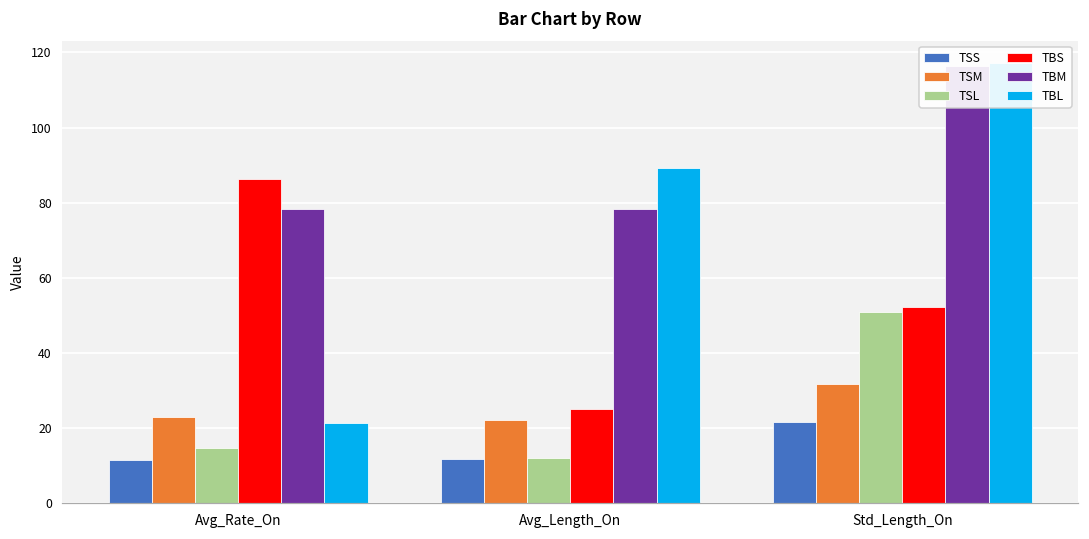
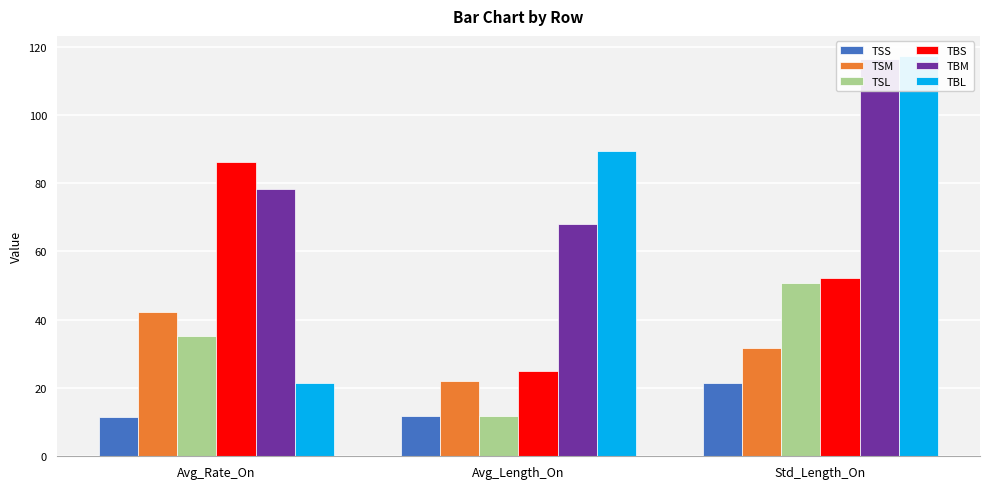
TSM, Avg_Rate_On: 23 -> 42
TSL, Avg_Rate_On: 15 -> 35
TBM, Avg_Length_On: 78 -> 68
